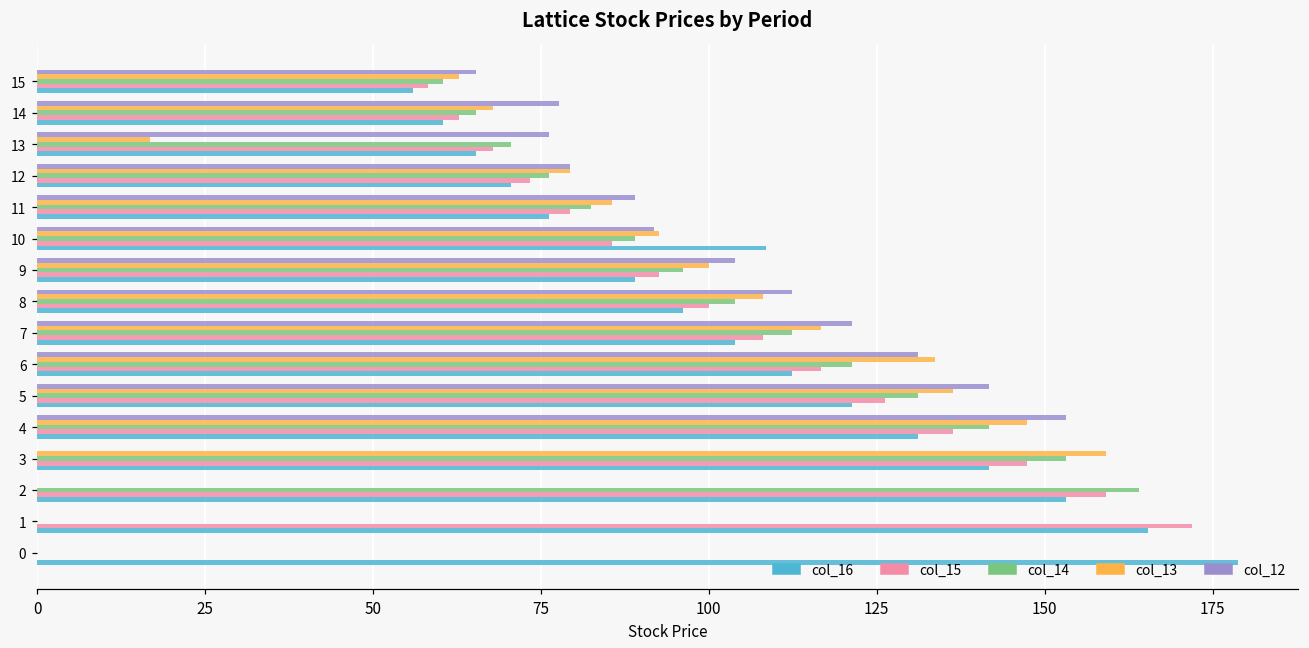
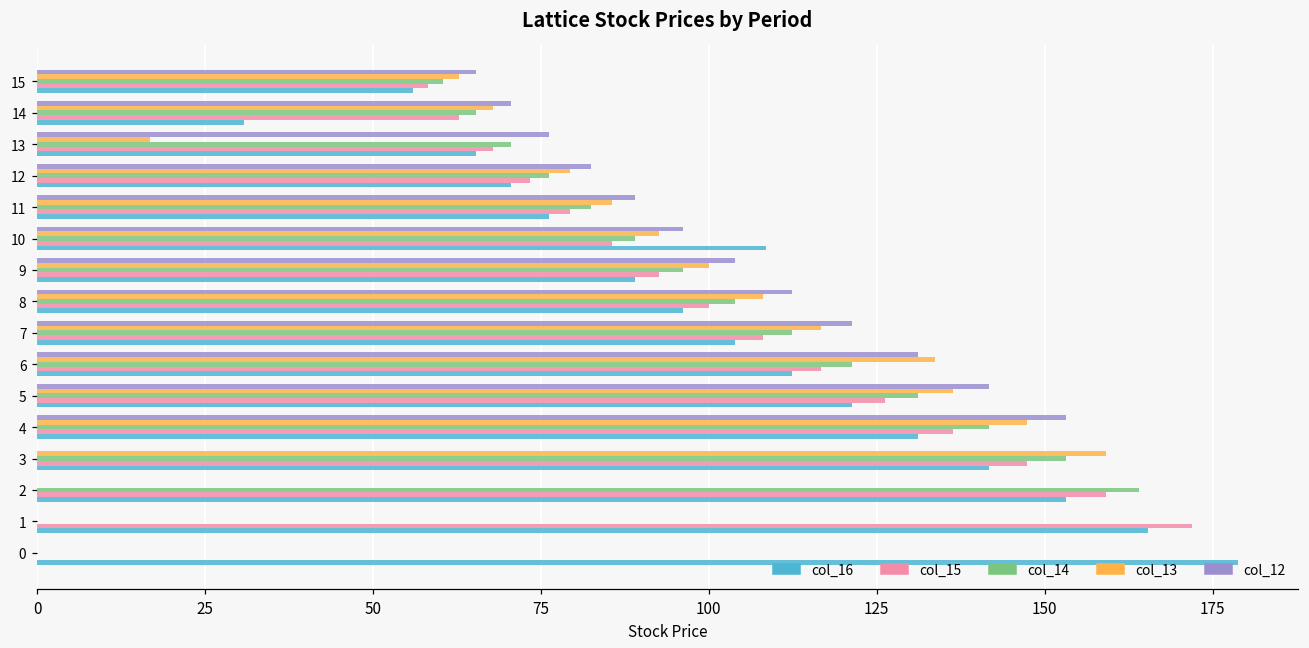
col_12, 14: 78 -> 71
col_16, 14: 60 -> 31
col_12, 12: 79 -> 82
col_12, 10: 92 -> 96
